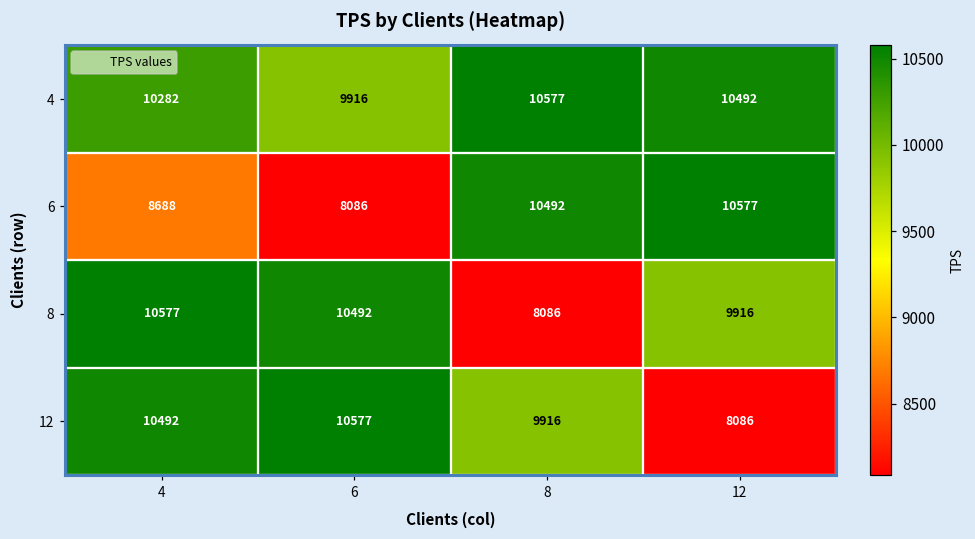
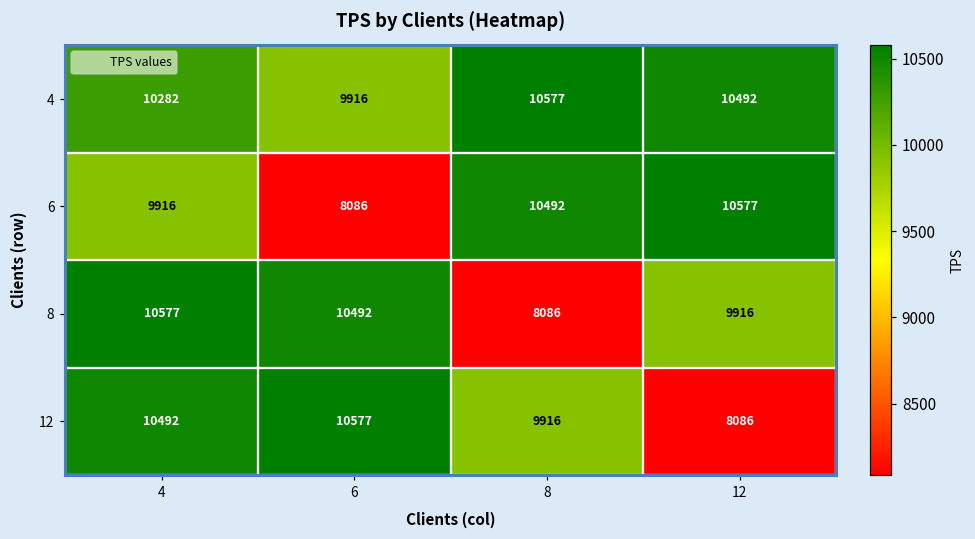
6, 4: 8688 -> 9916
